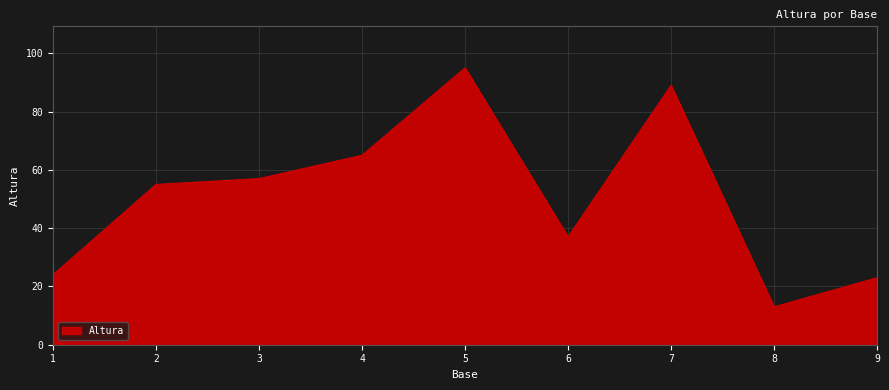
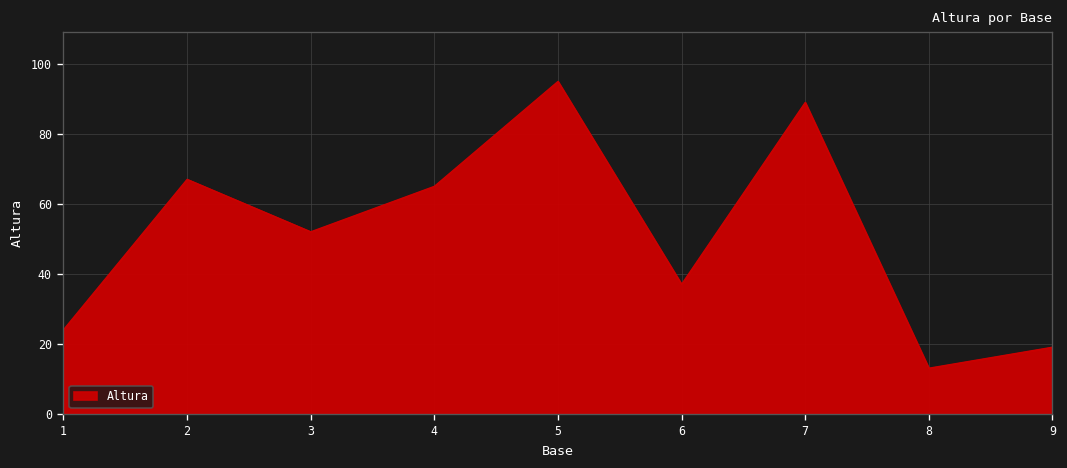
2: 55 -> 67
3: 57 -> 52
9: 23 -> 19
